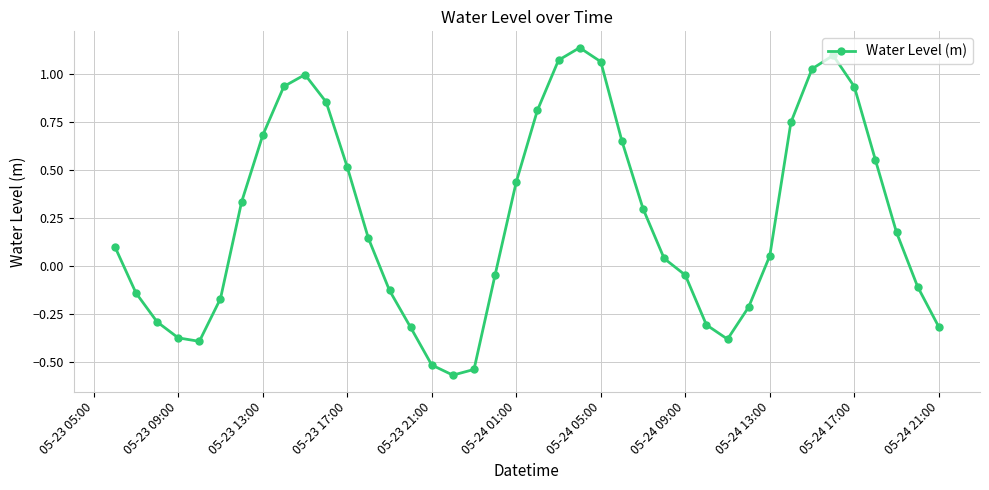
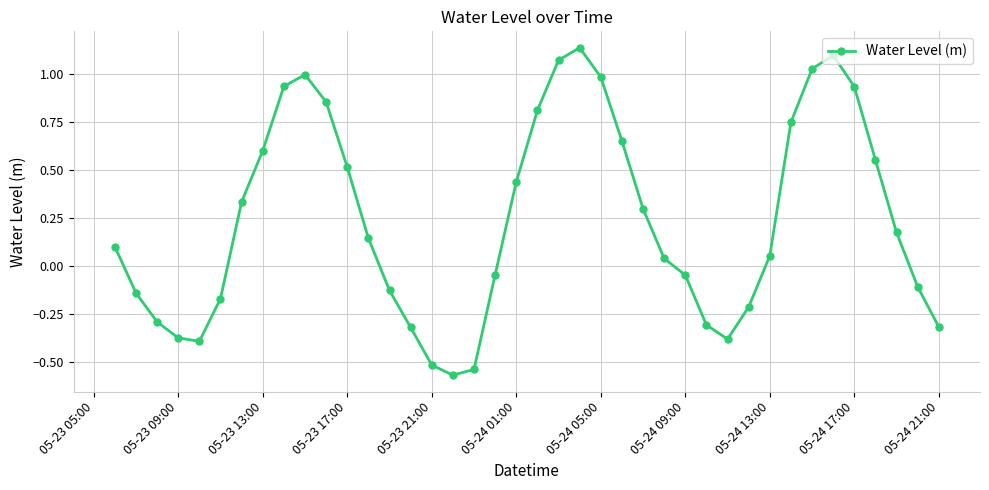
05-23 13:00: 0.68 -> 0.60
05-24 05:00: 1.07 -> 0.99
